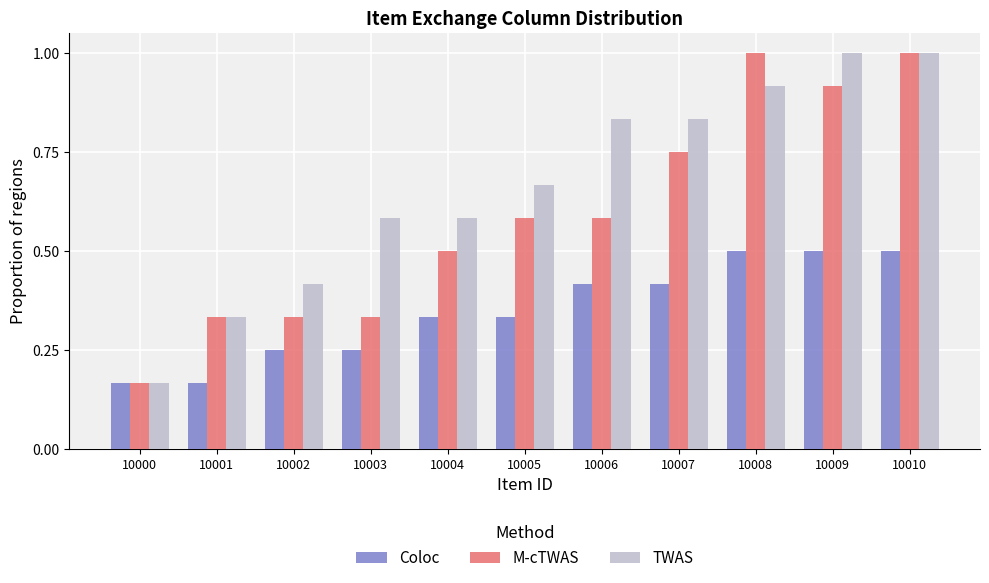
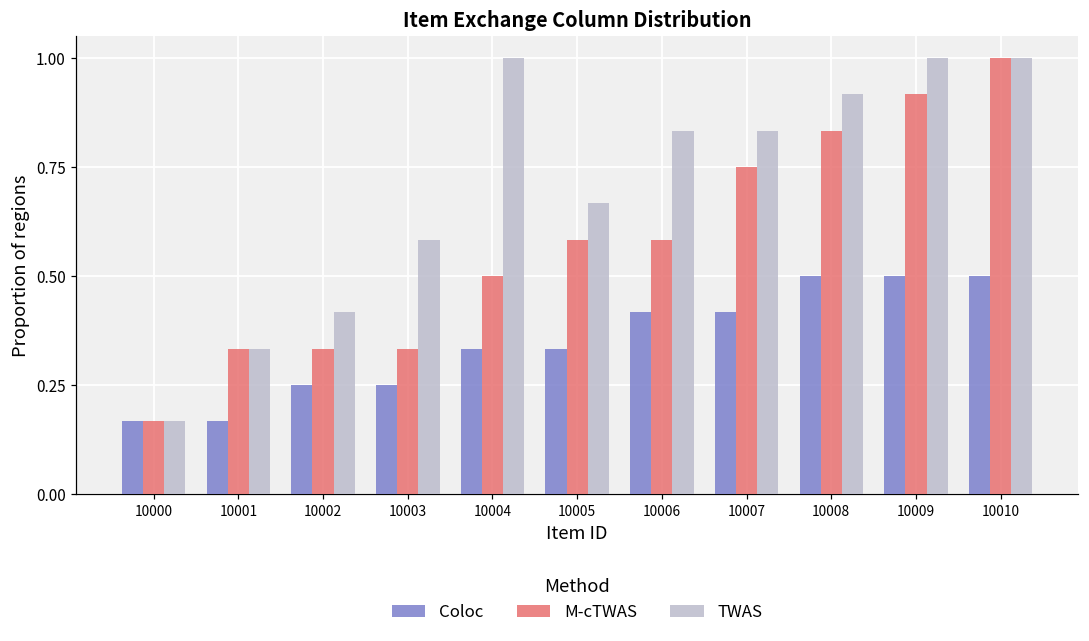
TWAS, 10004: 0.58 -> 1.00
M-cTWAS, 10008: 1.00 -> 0.83
